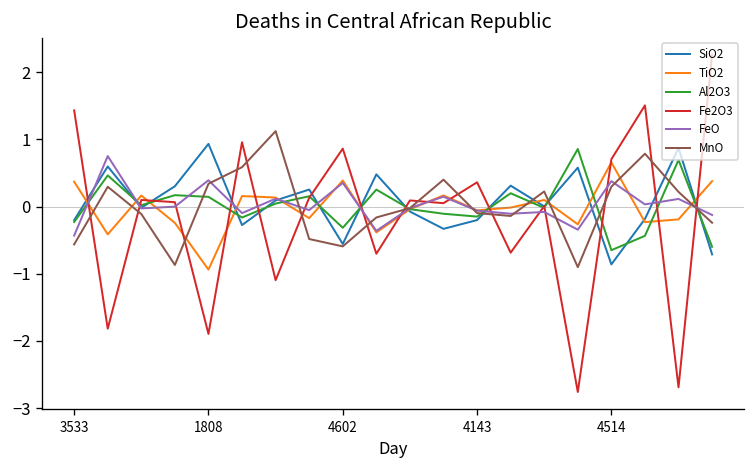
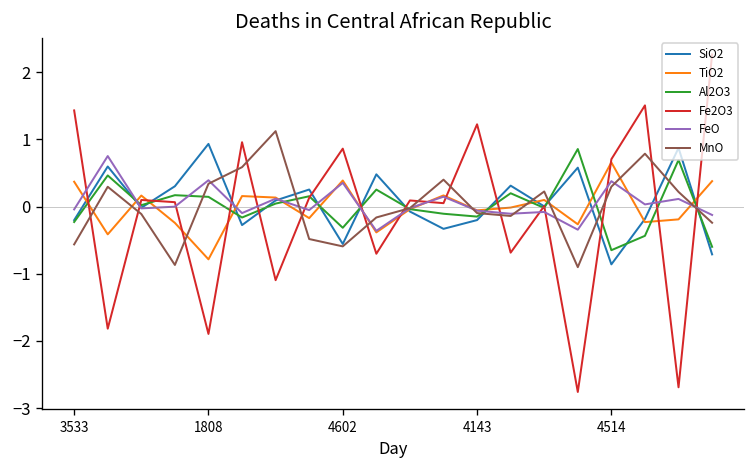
FeO, 3533: -0.4 -> 0.0
TiO2, 1808: -0.9 -> -0.8
Fe2O3, 4143: 0.4 -> 1.2
